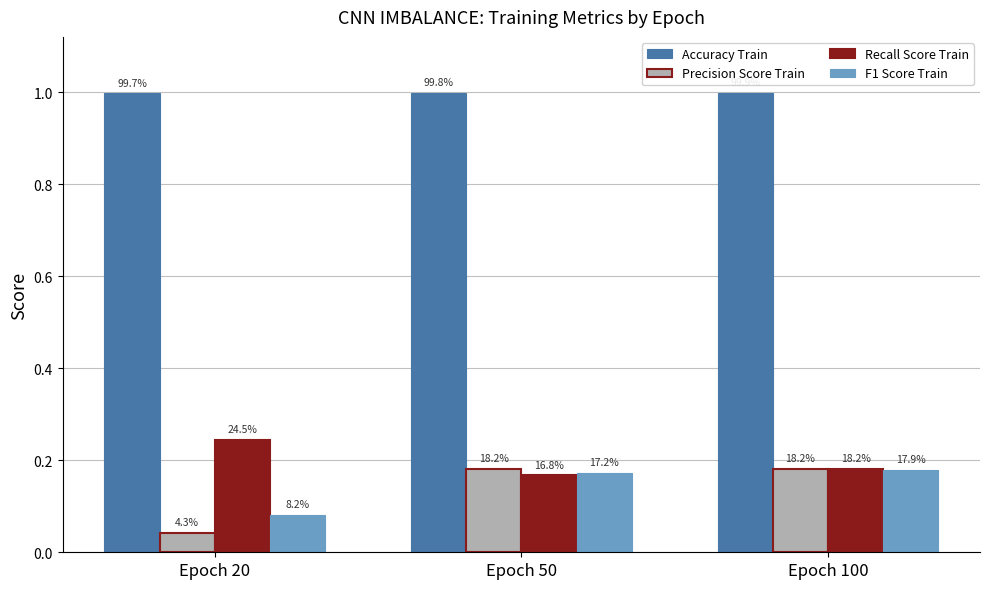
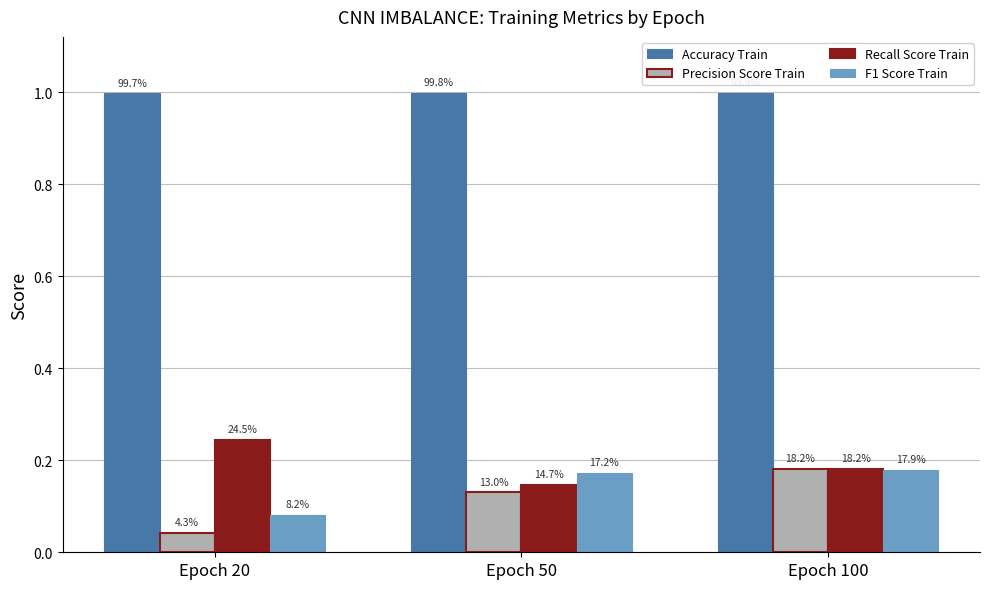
Precision Score Train, Epoch 50: 18.2% -> 13.0%
Recall Score Train, Epoch 50: 16.8% -> 14.7%
